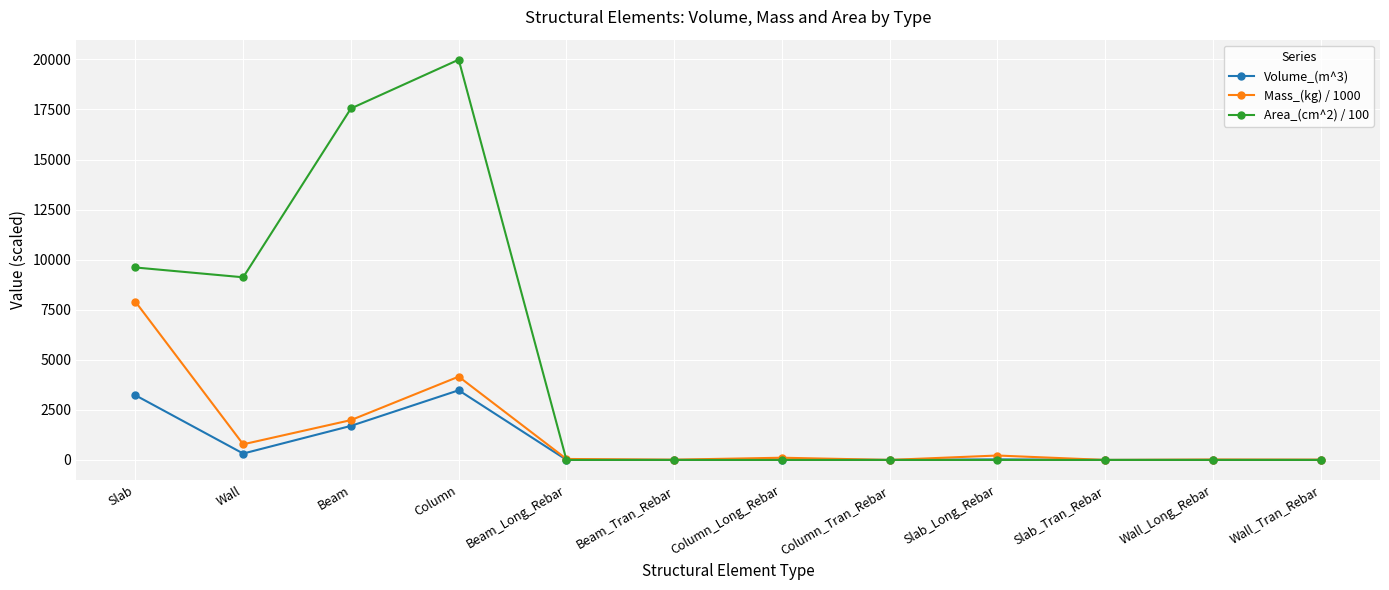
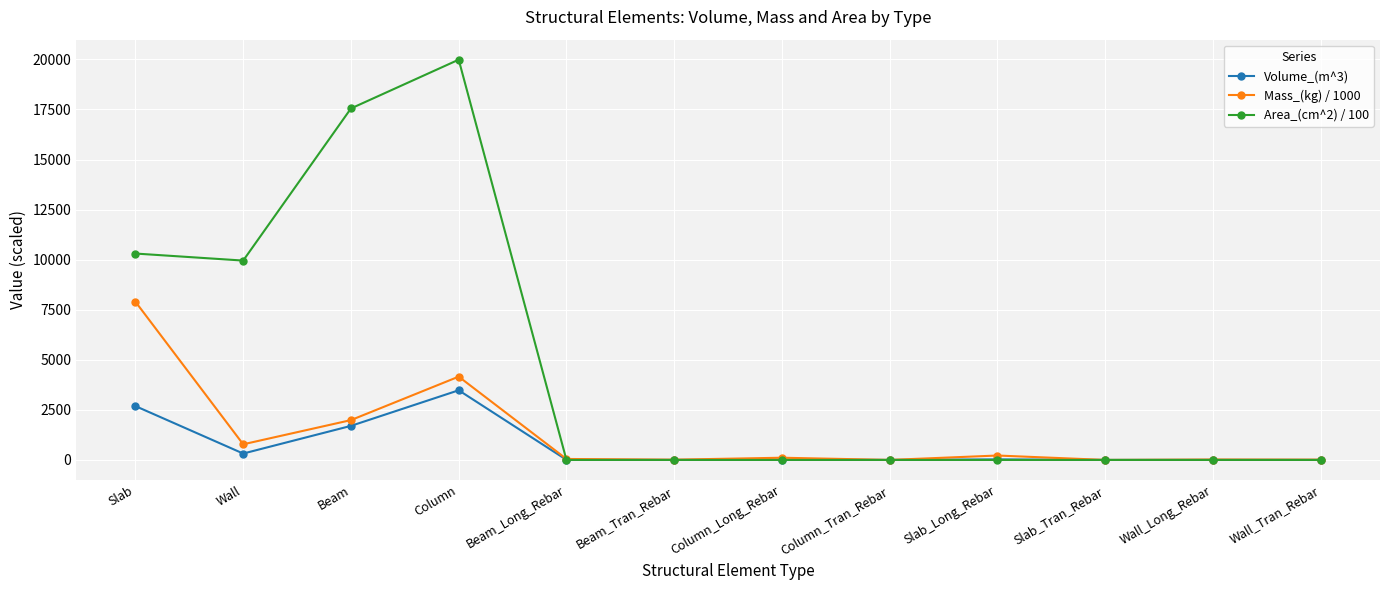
Volume_(m^3), Slab: 3200 -> 2700
Area_(cm^2) / 100, Slab: 9600 -> 10300
Area_(cm^2) / 100, Wall: 9100 -> 10000
